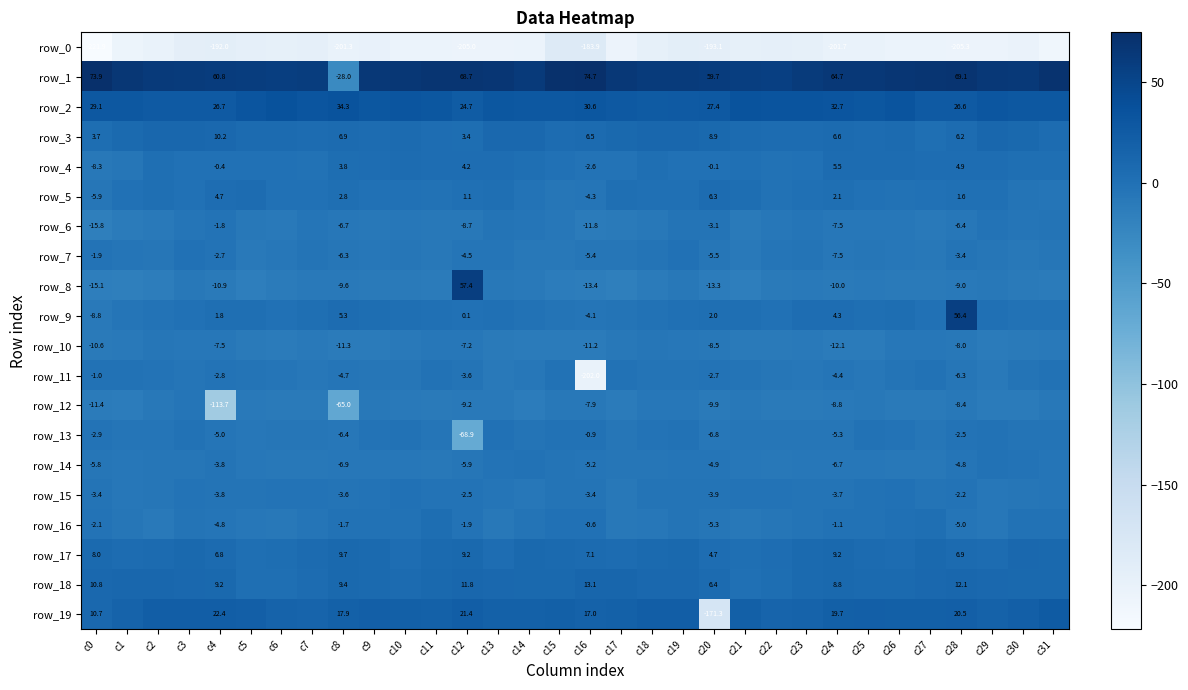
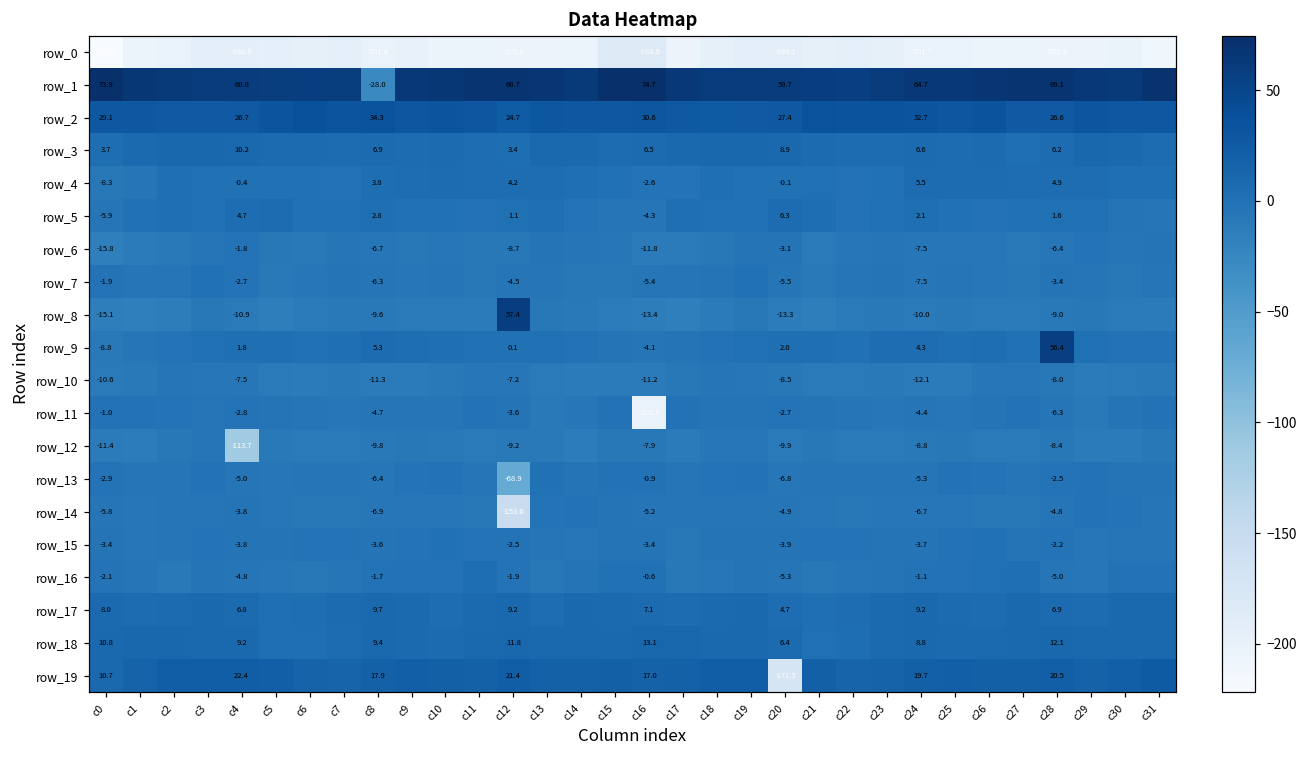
row_12, c8: -65.0 -> -9.8
row_14, c12: -5.9 -> -153.6
